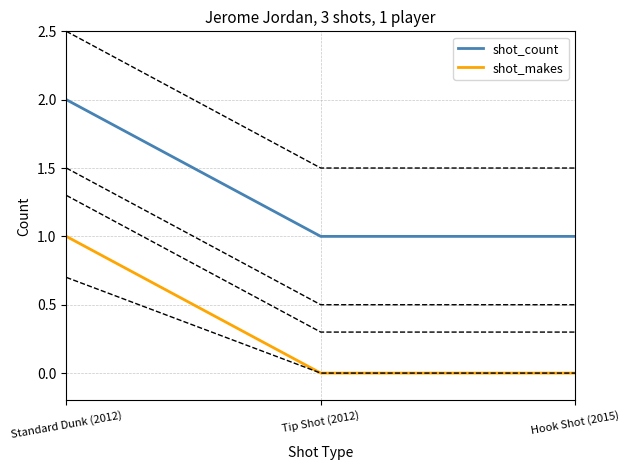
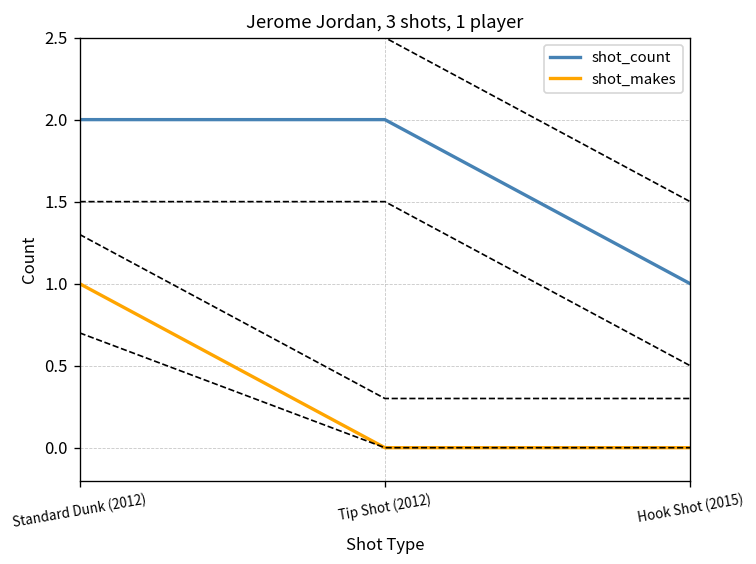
shot_count, Tip Shot (2012): 1 -> 2
